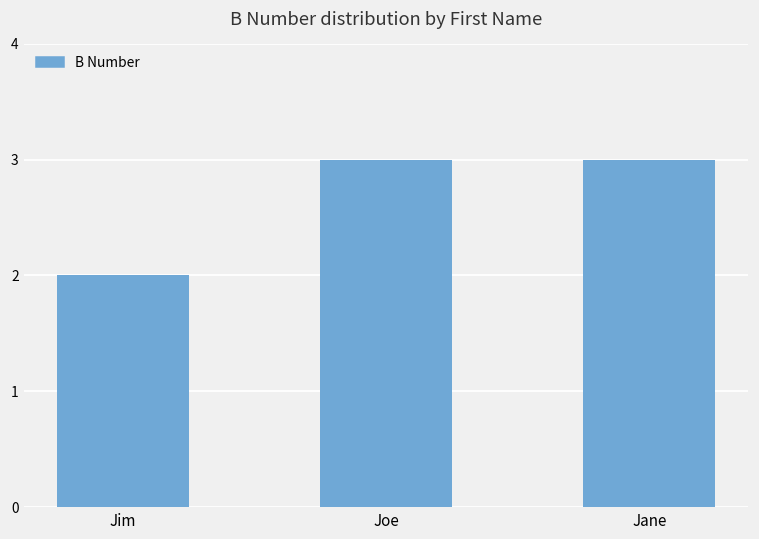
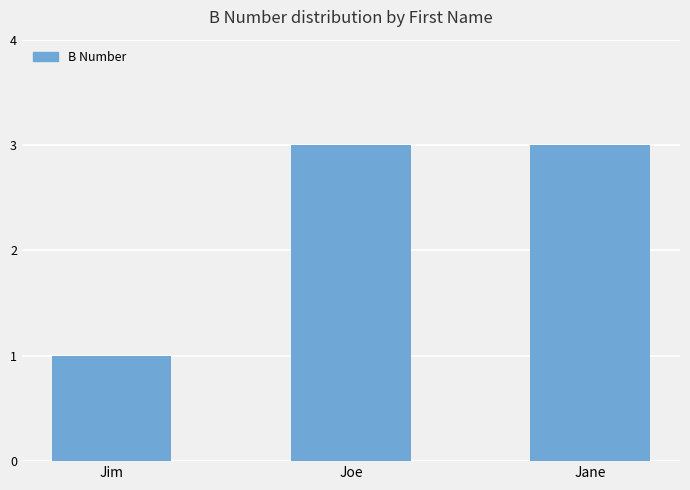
Jim: 2 -> 1
